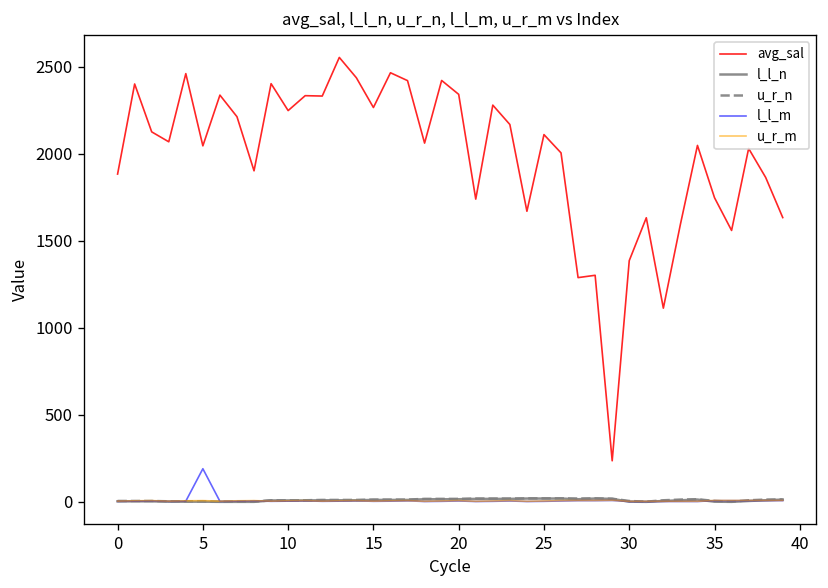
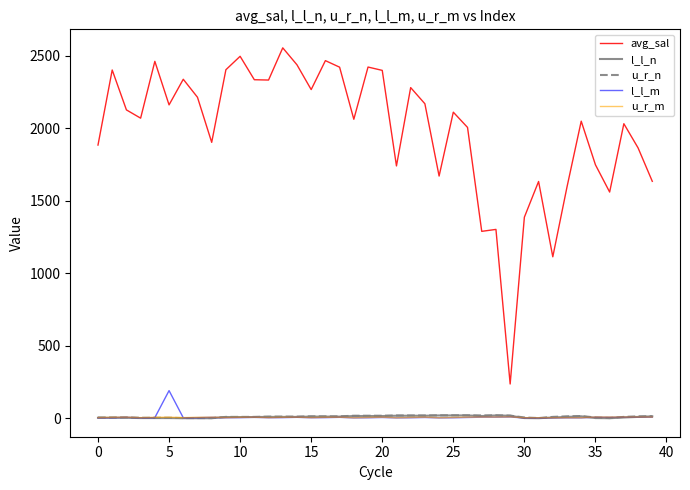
avg_sal, 5: 2040 -> 2160
avg_sal, 10: 2250 -> 2490
avg_sal, 20: 2340 -> 2400
